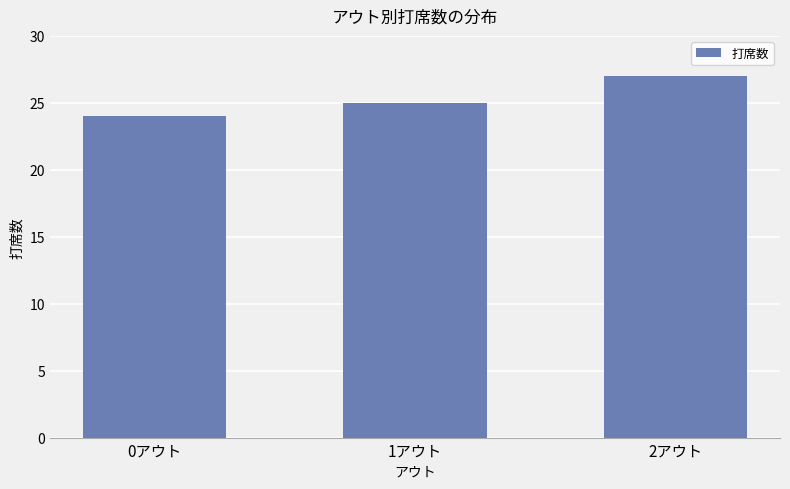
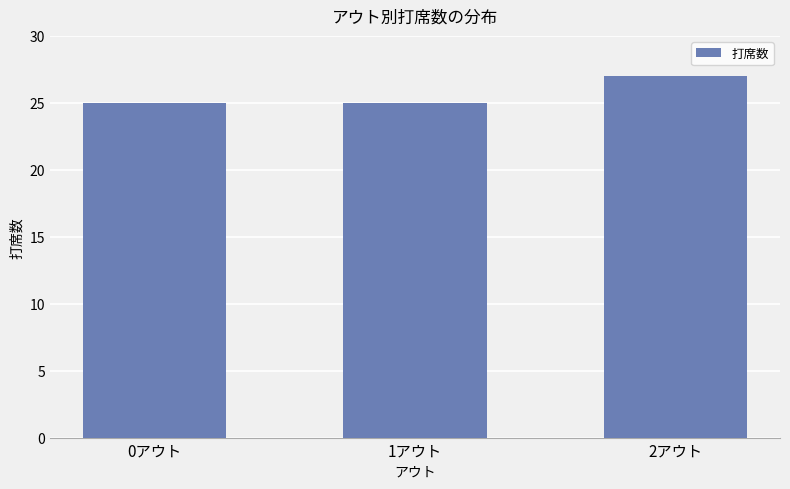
0アウト: 24 -> 25
